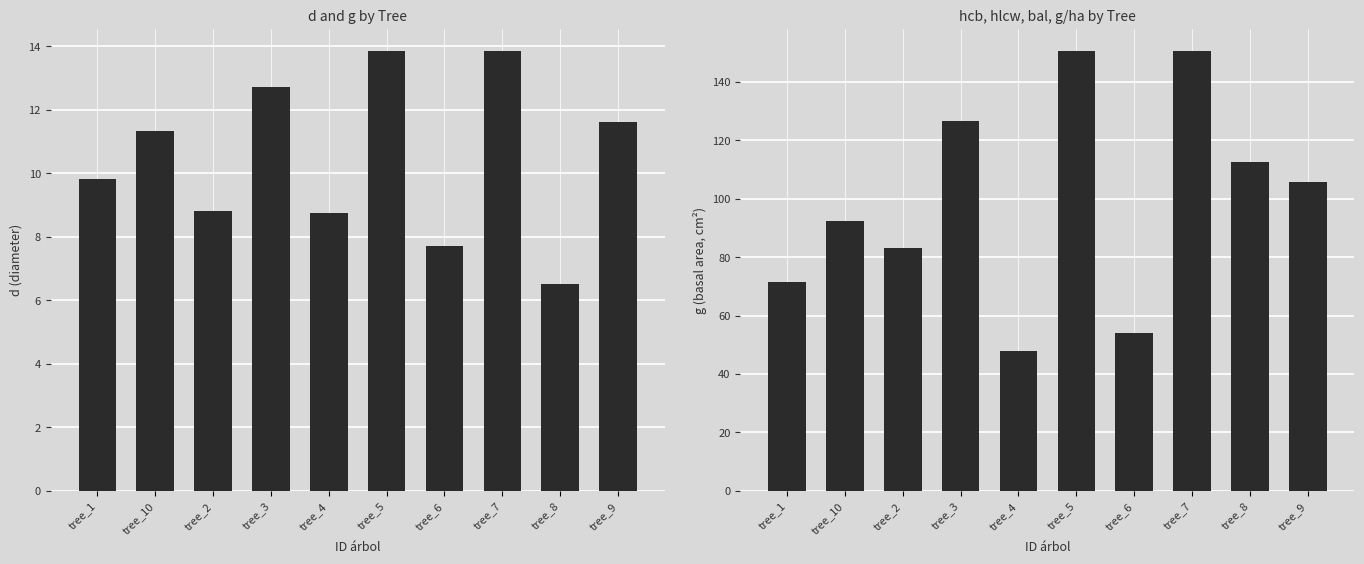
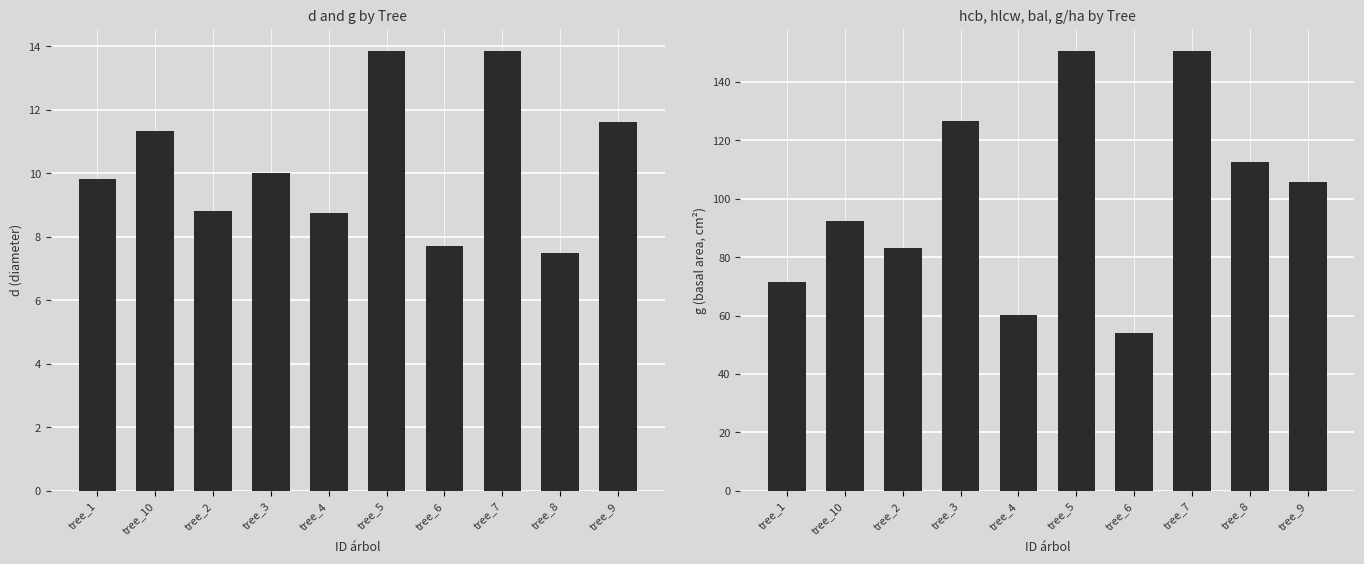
d and g by Tree, tree_3: 12.7 -> 10.0
d and g by Tree, tree_8: 6.5 -> 7.5
hcb, hlcw, bal, g/ha by Tree, tree_4: 48 -> 60
